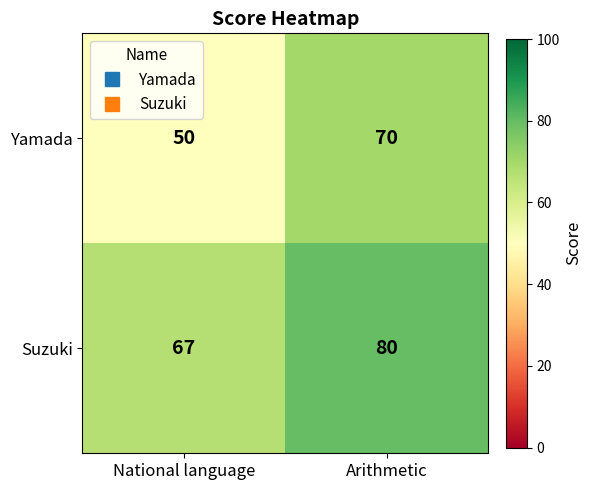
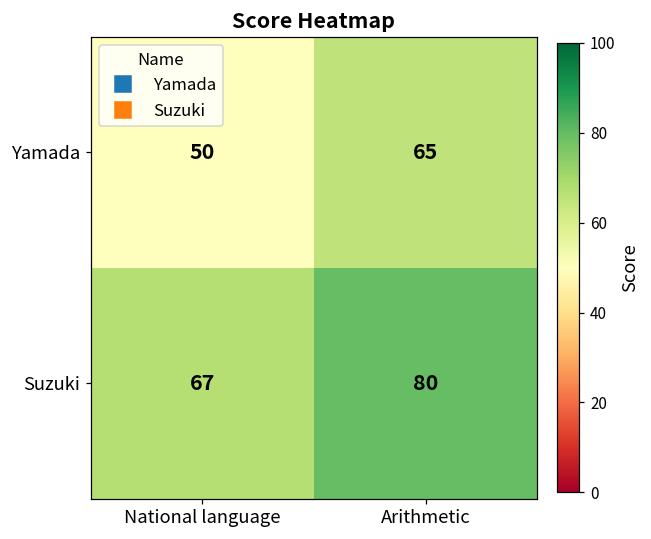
Yamada, Arithmetic: 70 -> 65
